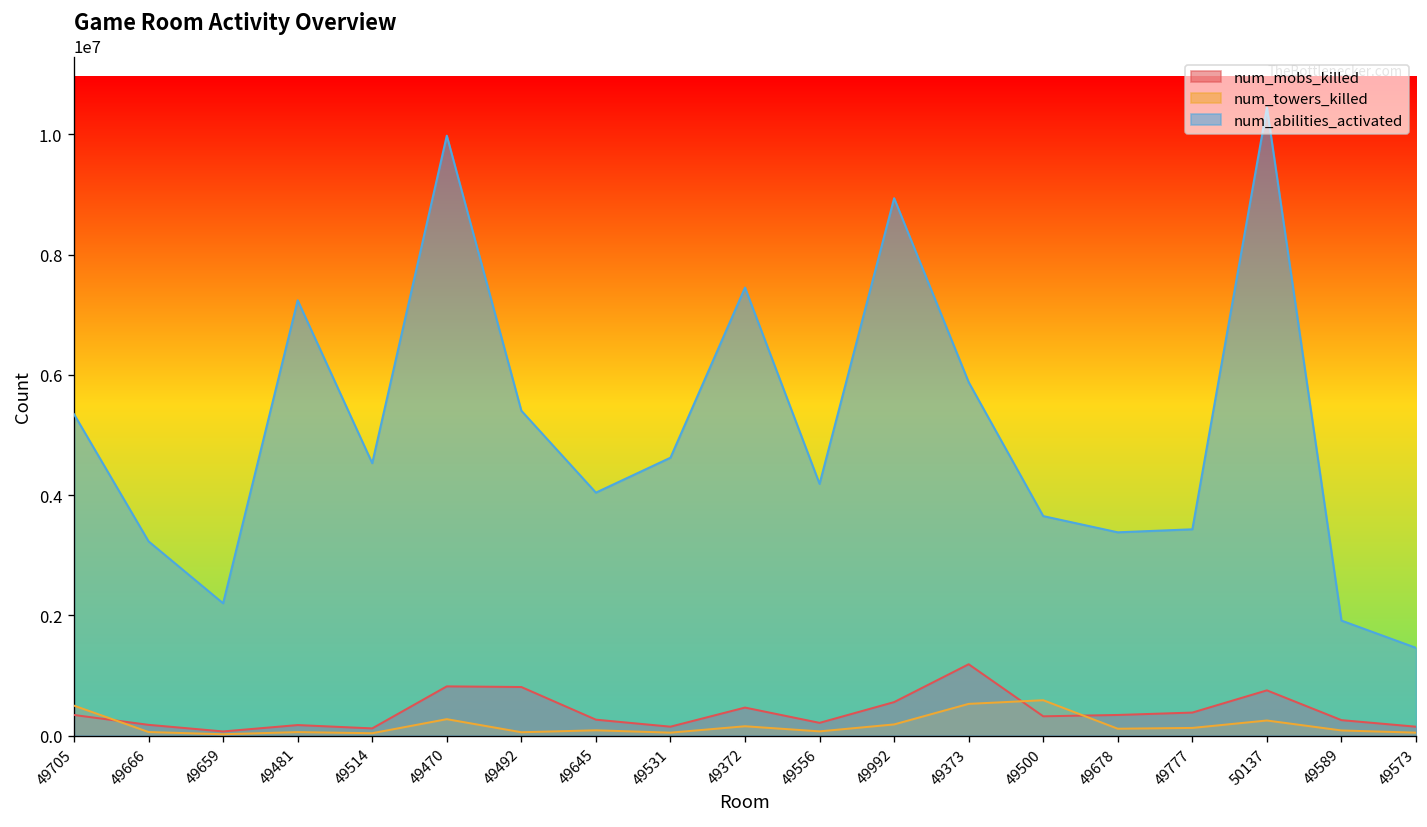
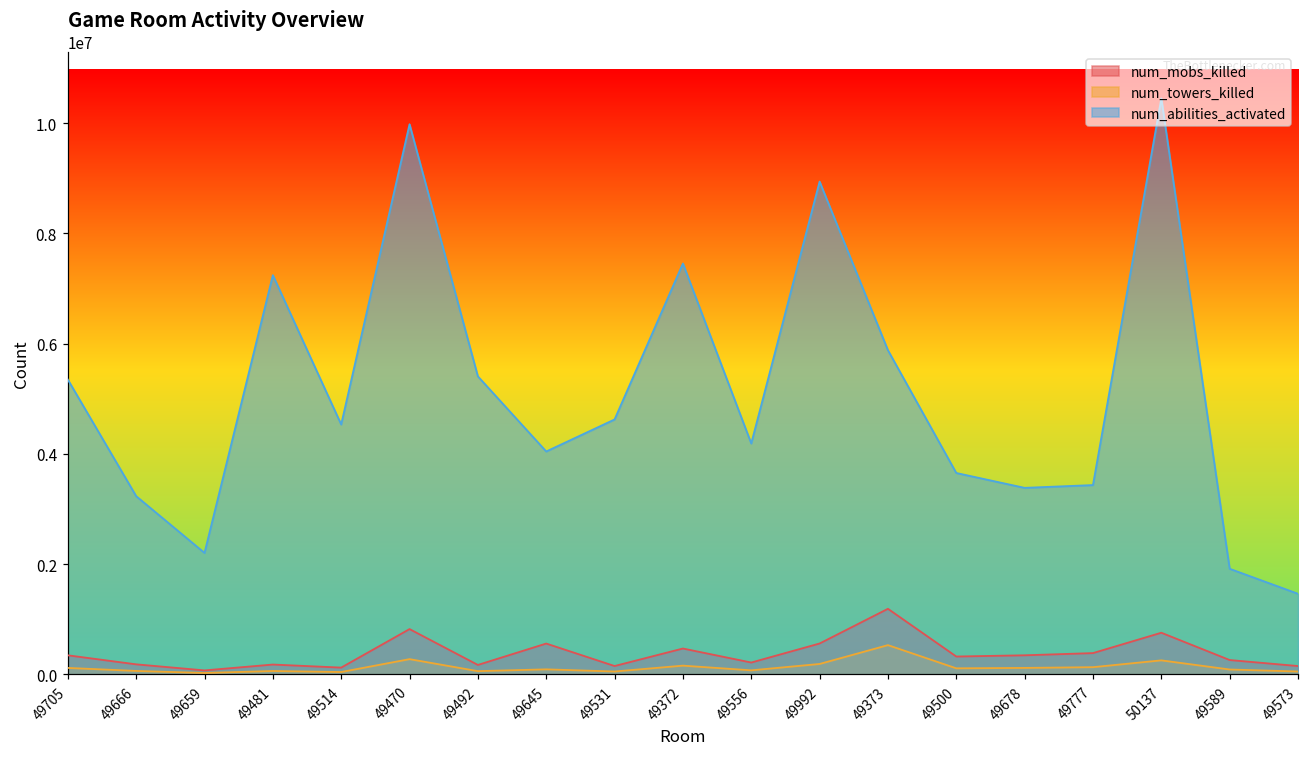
num_towers_killed, 49705: 500000 -> 100000
num_mobs_killed, 49492: 800000 -> 200000
num_mobs_killed, 49645: 300000 -> 600000
num_towers_killed, 49500: 600000 -> 100000
